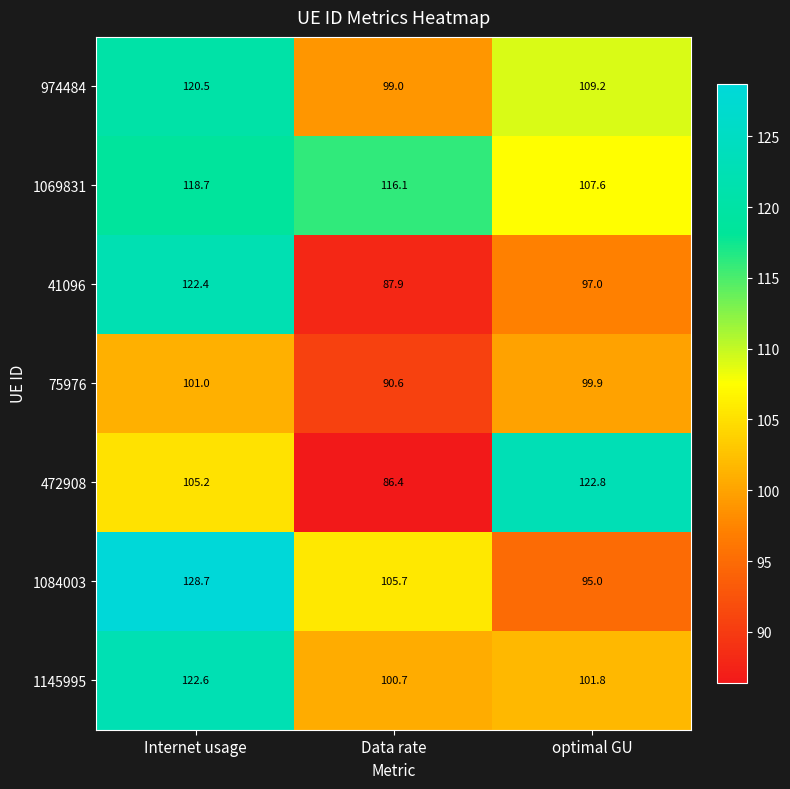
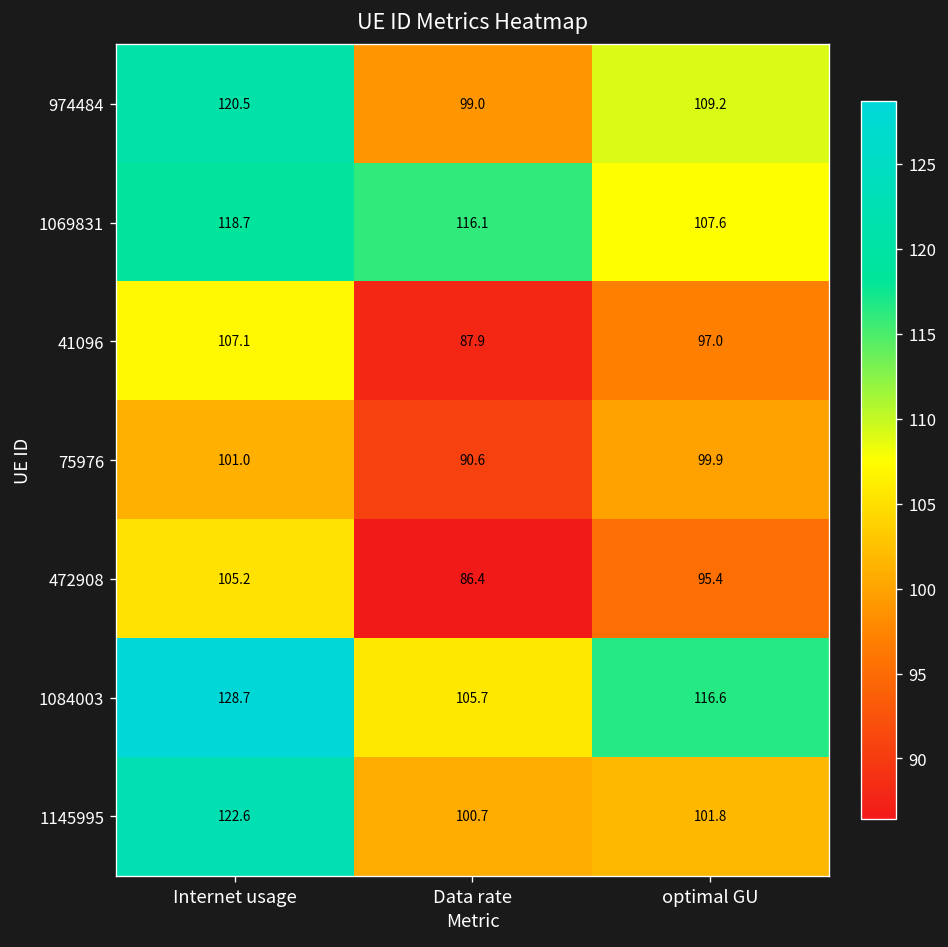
41096, Internet usage: 122.4 -> 107.1
472908, optimal GU: 122.8 -> 95.4
1084003, optimal GU: 95.0 -> 116.6
